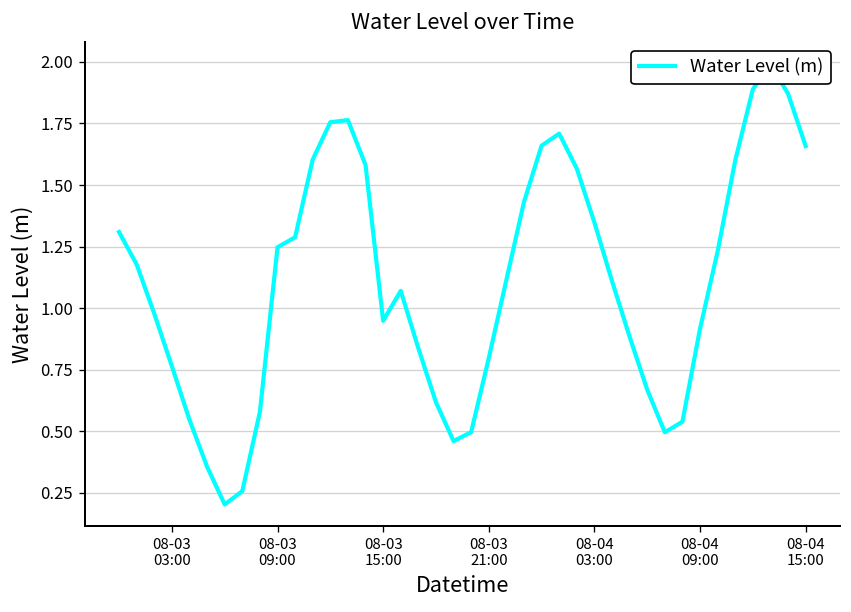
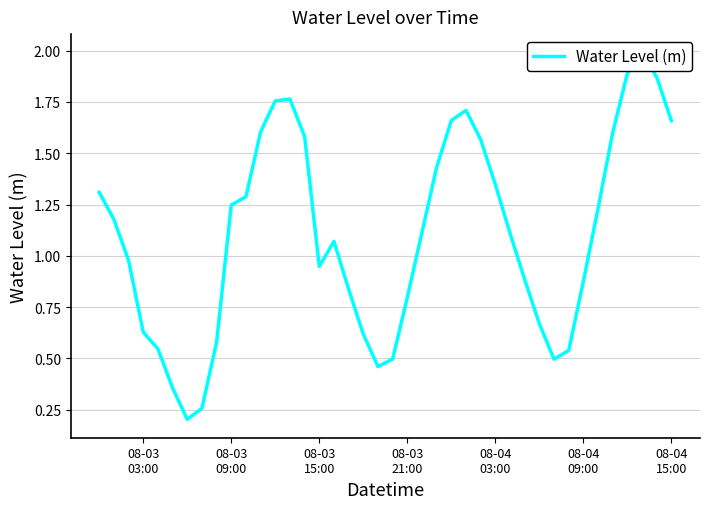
08-03 03:00: 0.76 -> 0.63
08-04 09:00: 0.92 -> 0.88
